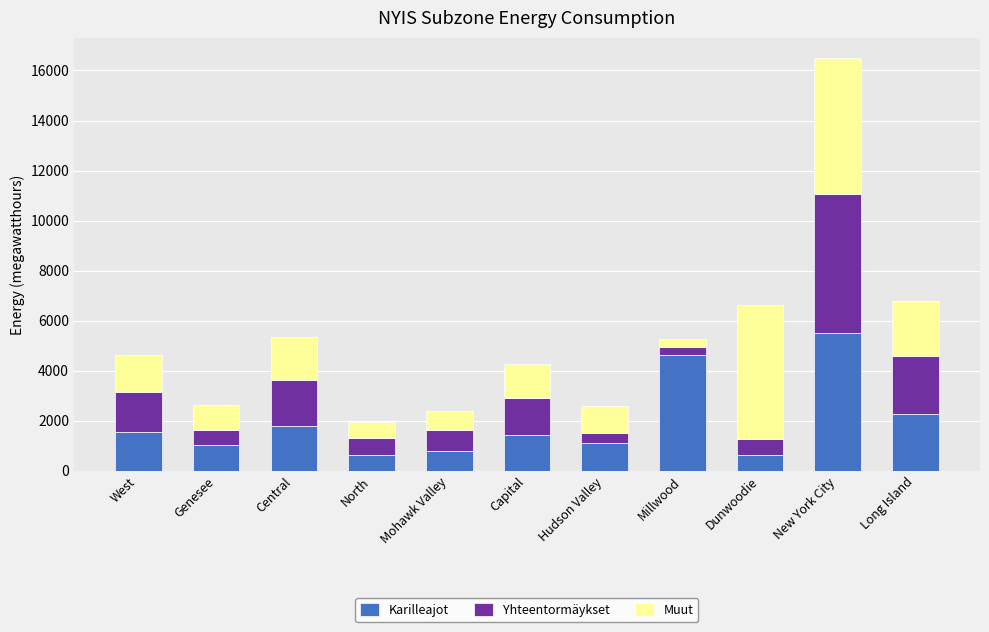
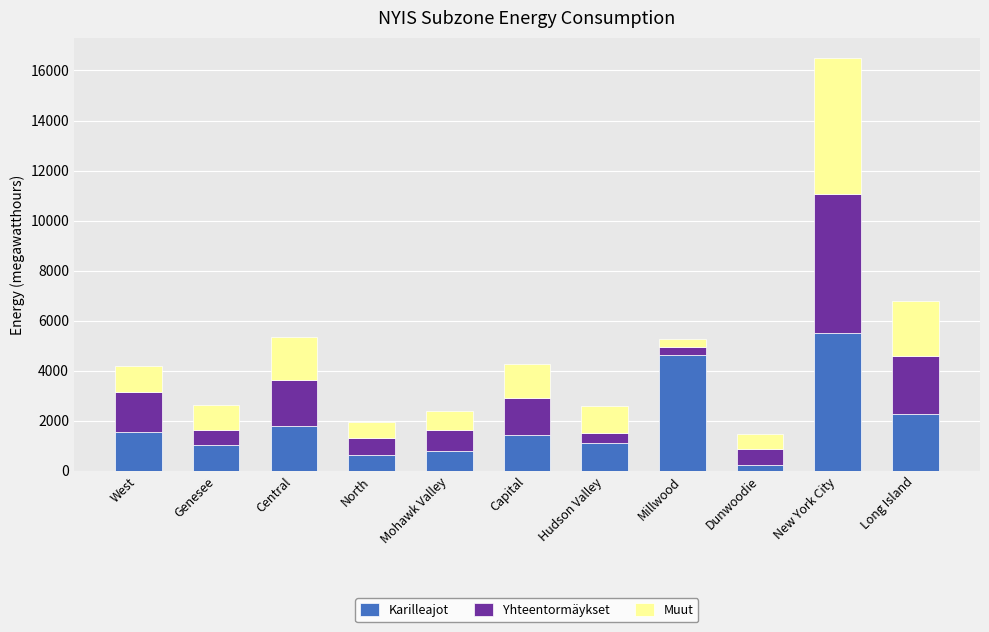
Muut, West: 1500 -> 1000
Karilleajot, Dunwoodie: 600 -> 200
Muut, Dunwoodie: 5300 -> 600
